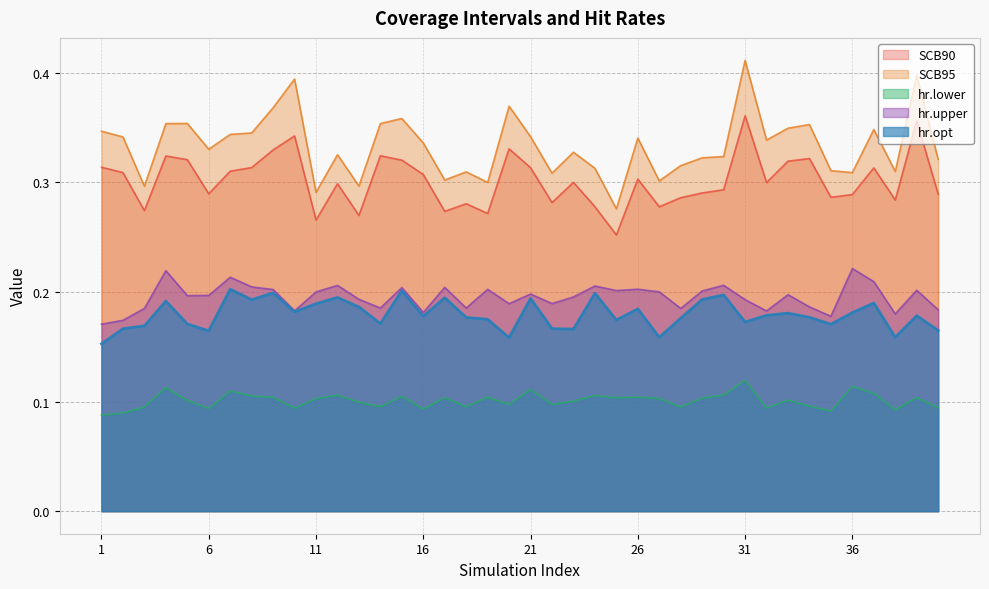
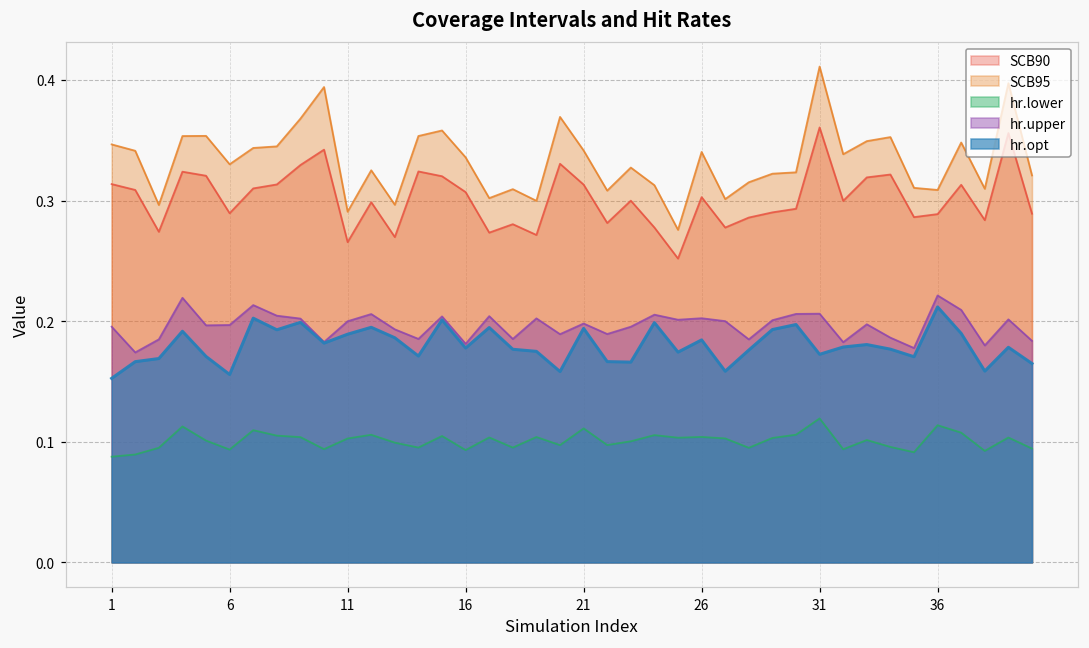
hr.upper, 1: 0.171 -> 0.195
hr.opt, 6: 0.164 -> 0.156
hr.upper, 31: 0.193 -> 0.206
hr.opt, 36: 0.181 -> 0.212
